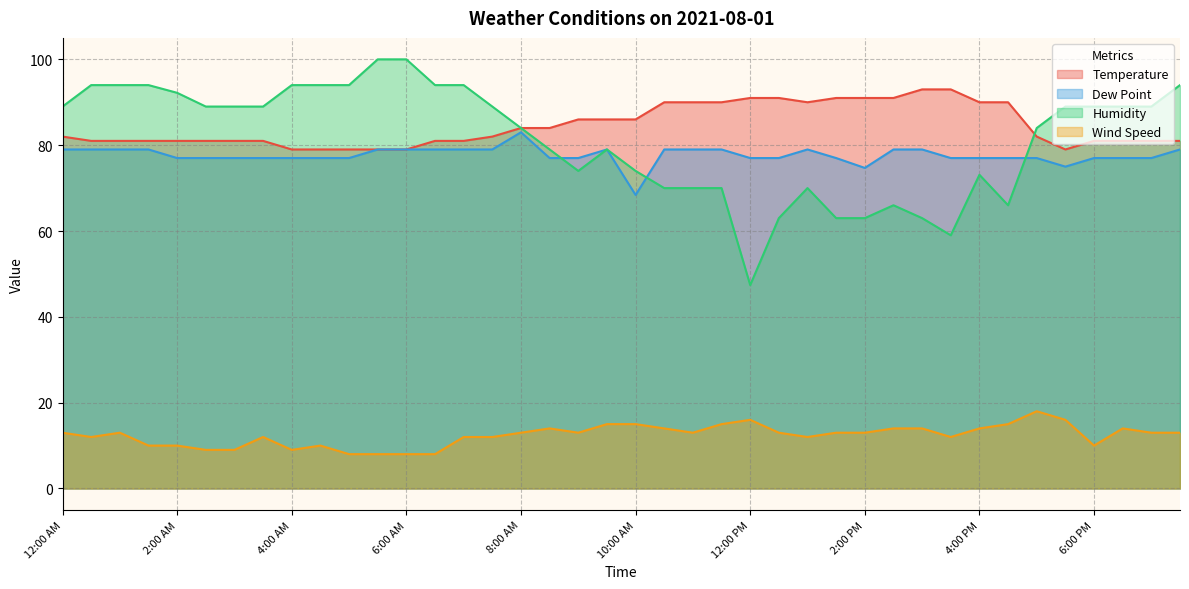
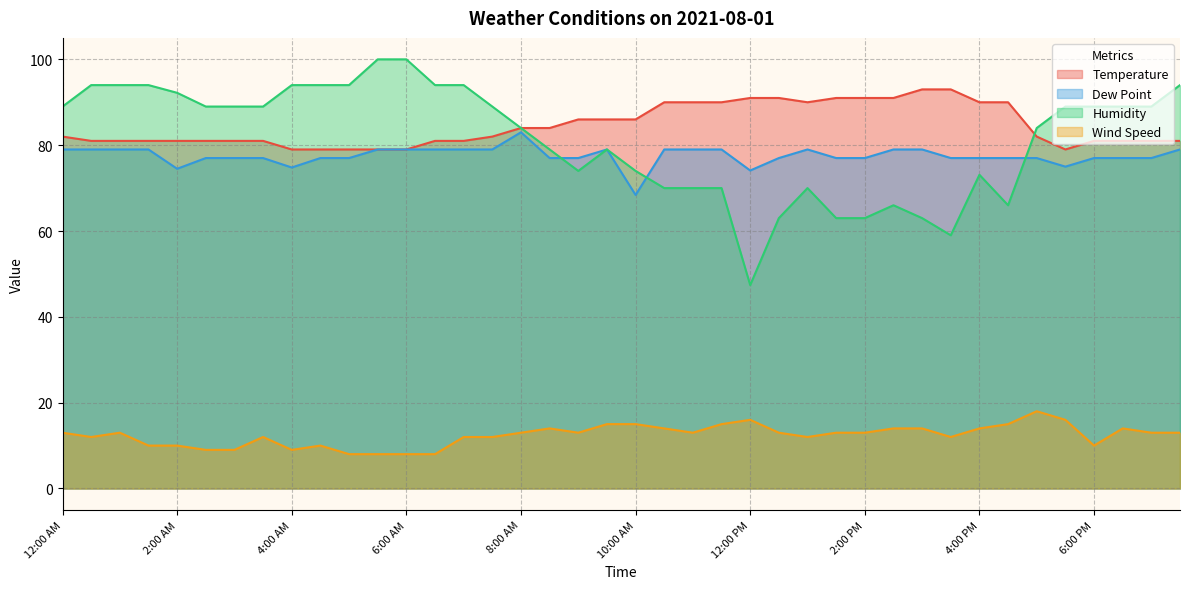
Dew Point, 2:00 AM: 77 -> 75
Dew Point, 4:00 AM: 77 -> 75
Dew Point, 12:00 PM: 77 -> 74
Dew Point, 2:00 PM: 75 -> 77
